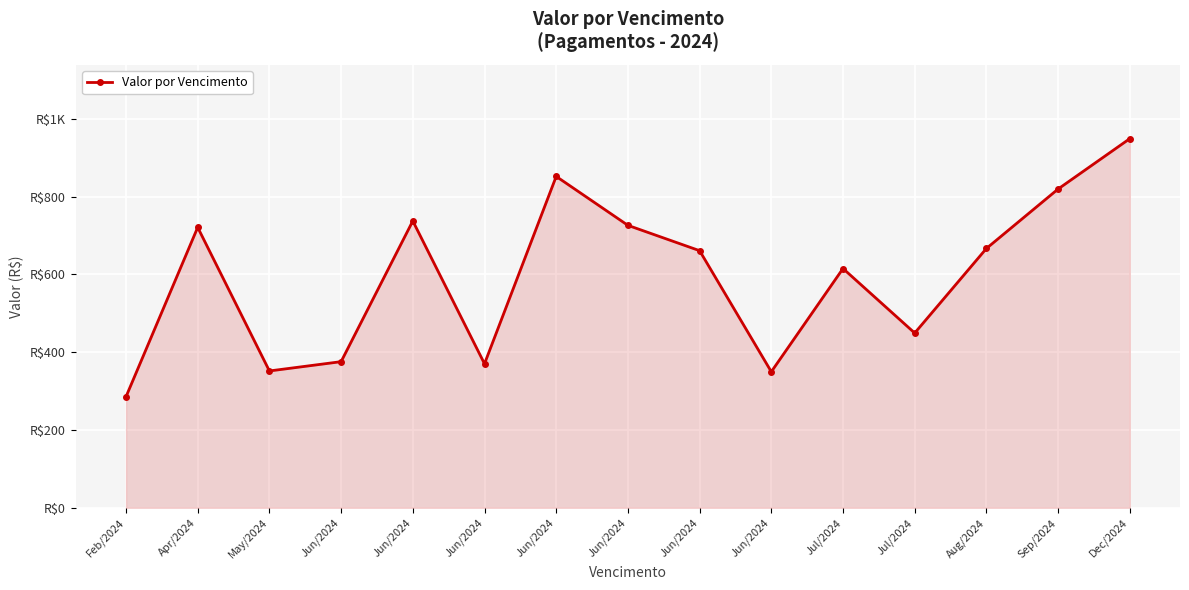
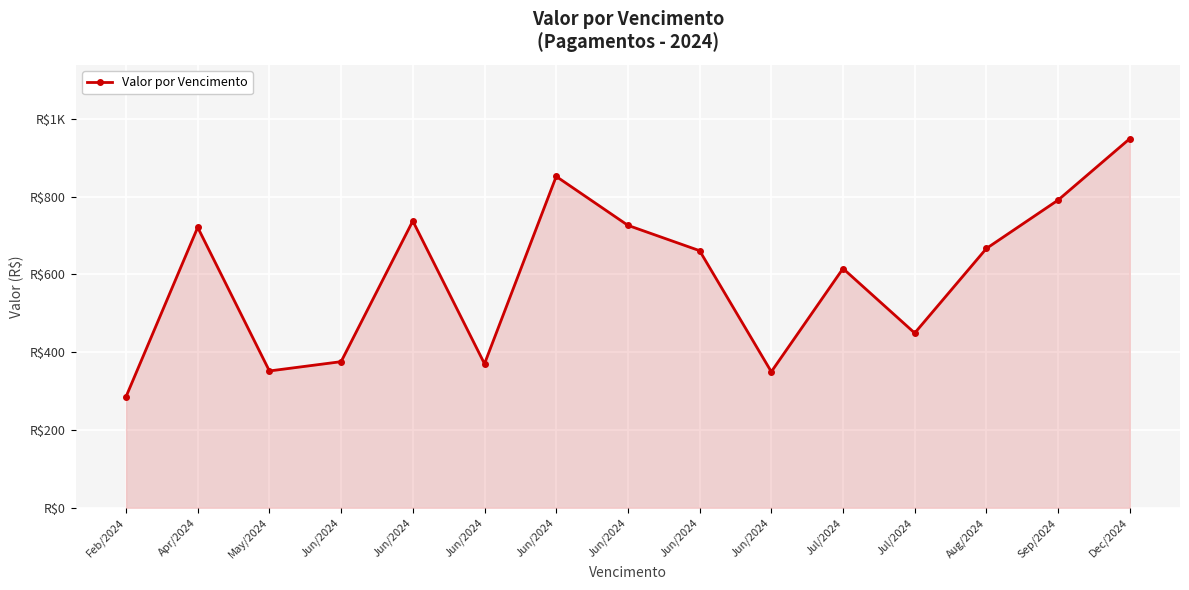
Sep/2024: R$820 -> R$790
